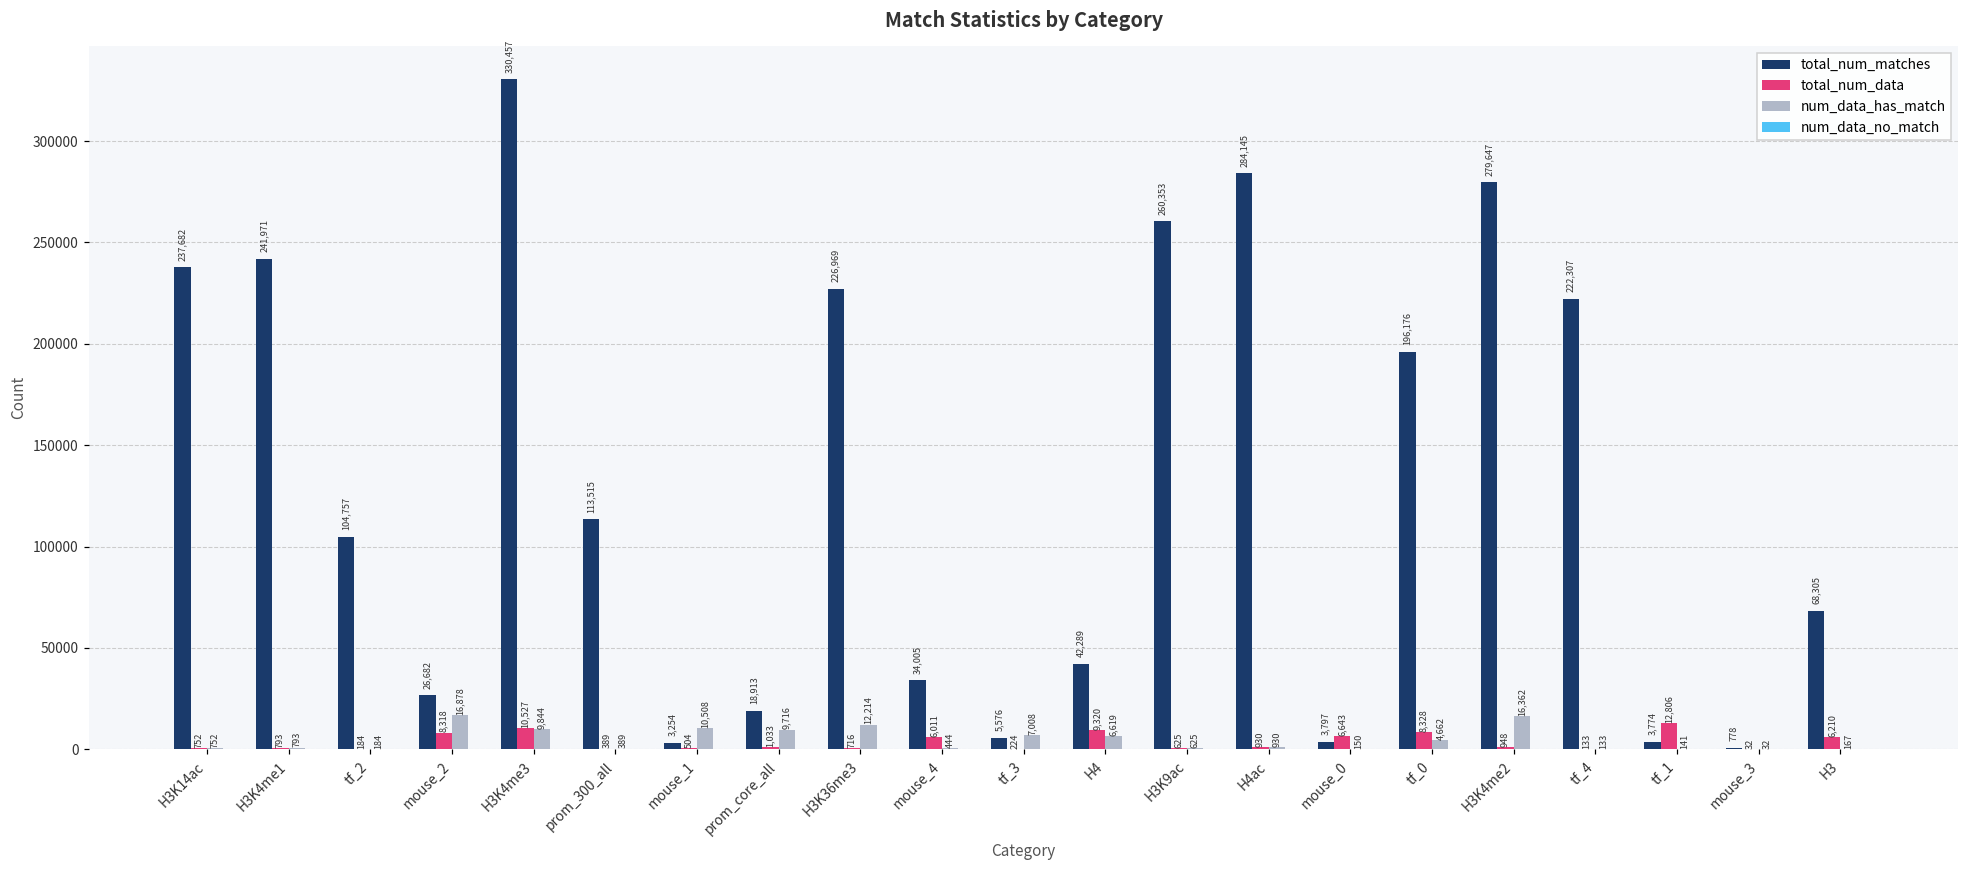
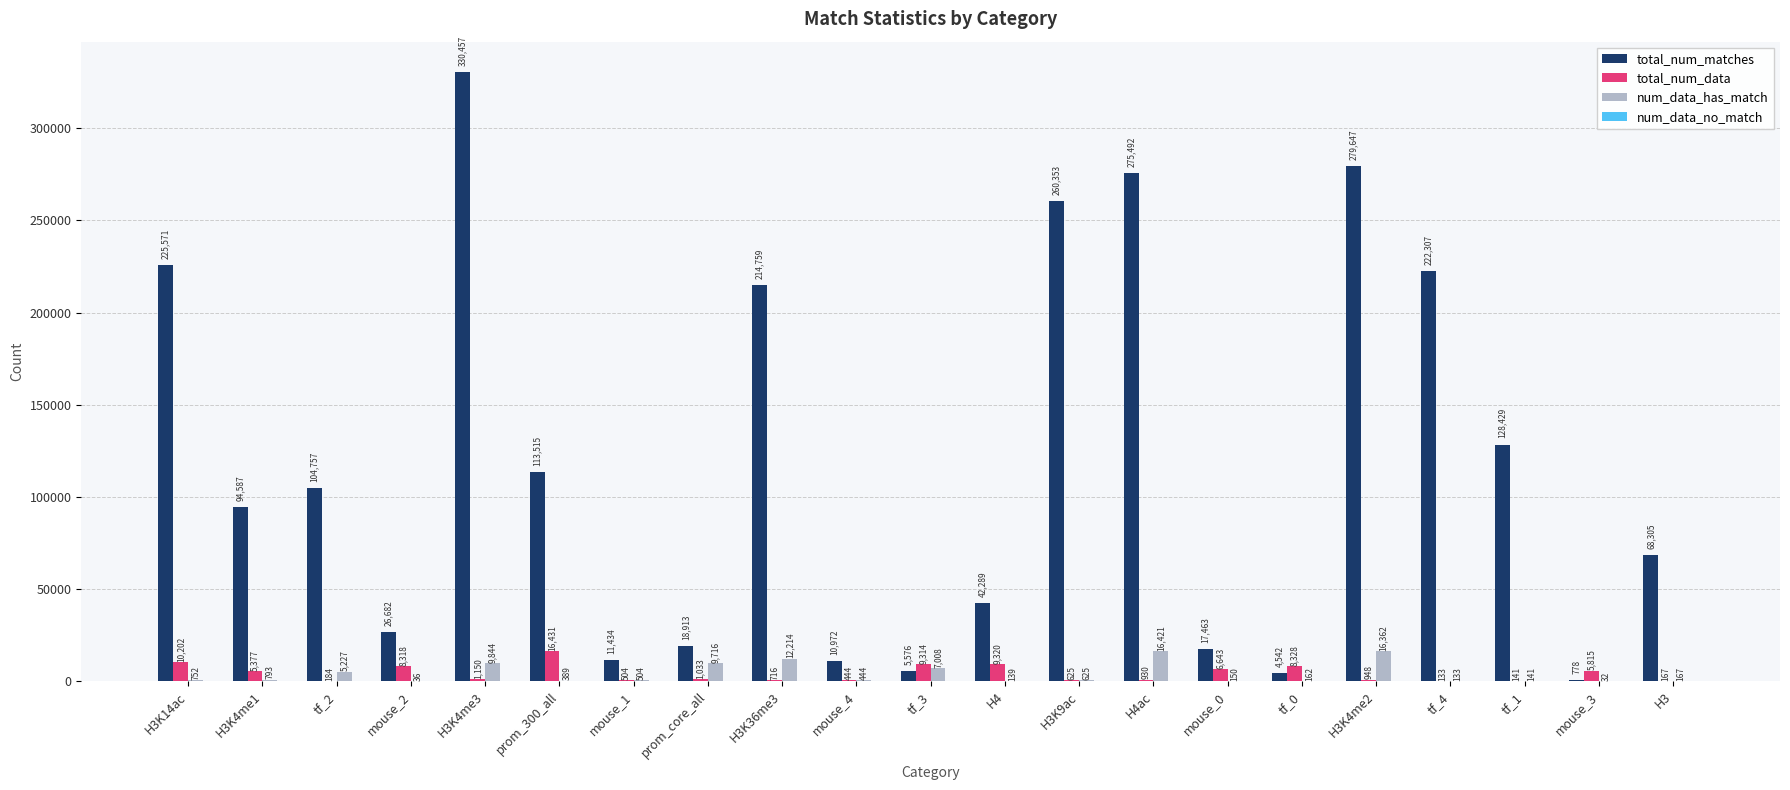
total_num_matches, H3K14ac: 237,682 -> 225,571
total_num_data, H3K14ac: 752 -> 10,202
total_num_matches, H3K4me1: 241,971 -> 94,587
total_num_data, H3K4me1: 793 -> 5,377
num_data_has_match, tf_2: 184 -> 5,227
num_data_has_match, mouse_2: 16,878 -> 36
total_num_data, H3K4me3: 10,527 -> 1,150
total_num_data, prom_300_all: 389 -> 16,431
total_num_matches, mouse_1: 3,254 -> 11,434
num_data_has_match, mouse_1: 10,508 -> 504
total_num_matches, H3K36me3: 226,969 -> 214,759
total_num_matches, mouse_4: 34,005 -> 10,972
total_num_data, mouse_4: 6,011 -> 444
total_num_data, tf_3: 224 -> 9,314
num_data_has_match, H4: 6,619 -> 139
total_num_matches, H4ac: 284,145 -> 275,492
num_data_has_match, H4ac: 930 -> 16,421
total_num_matches, mouse_0: 3,797 -> 17,463
total_num_matches, tf_0: 196,176 -> 4,542
num_data_has_match, tf_0: 4,662 -> 162
total_num_matches, tf_1: 3,774 -> 128,429
total_num_data, tf_1: 12,806 -> 141
total_num_data, mouse_3: 32 -> 5,815
total_num_data, H3: 6,210 -> 167
